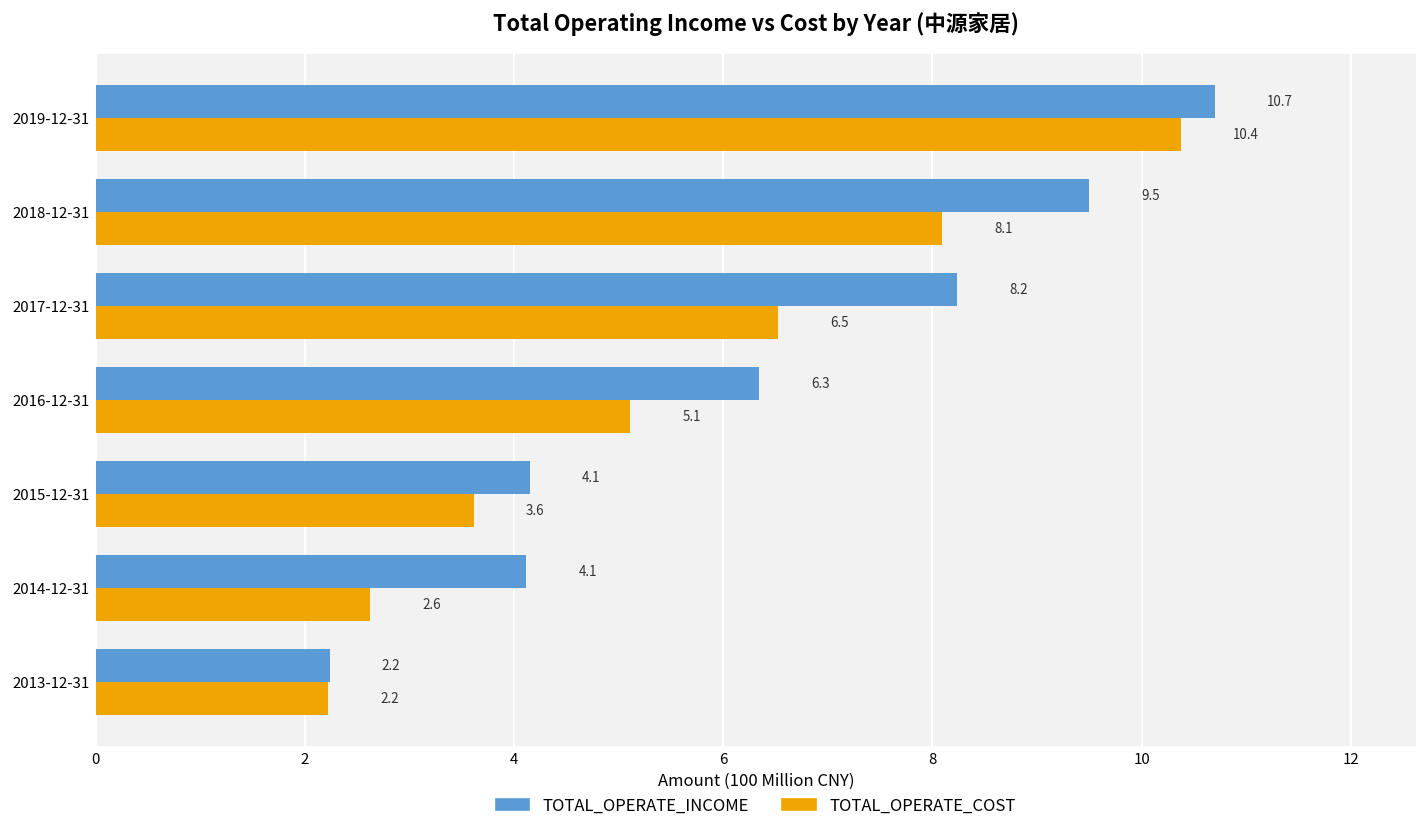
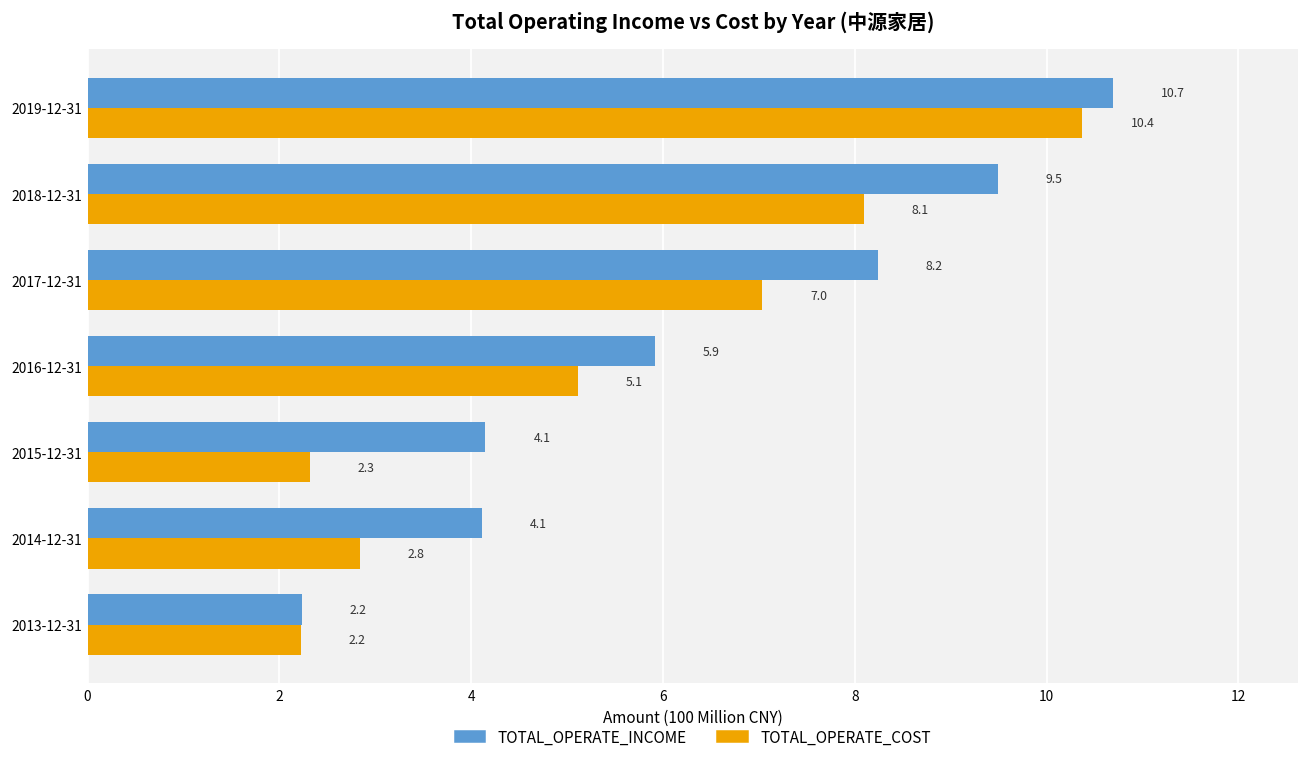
TOTAL_OPERATE_COST, 2017-12-31: 6.5 -> 7.0
TOTAL_OPERATE_INCOME, 2016-12-31: 6.3 -> 5.9
TOTAL_OPERATE_COST, 2015-12-31: 3.6 -> 2.3
TOTAL_OPERATE_COST, 2014-12-31: 2.6 -> 2.8
